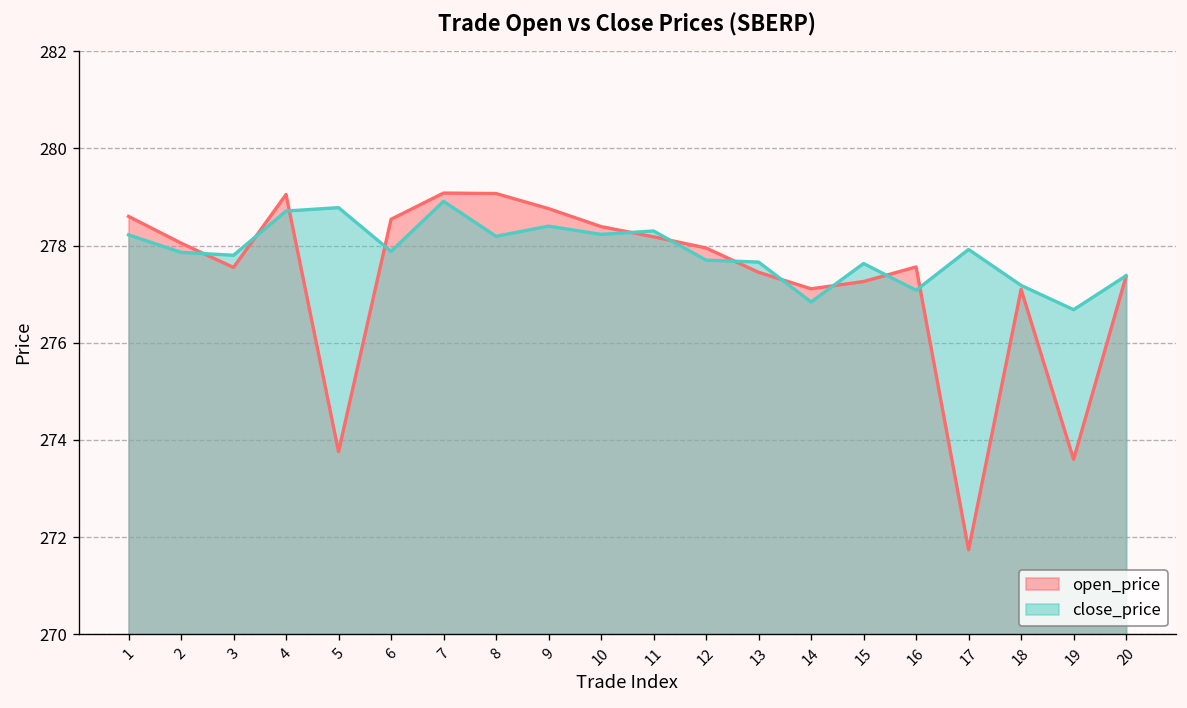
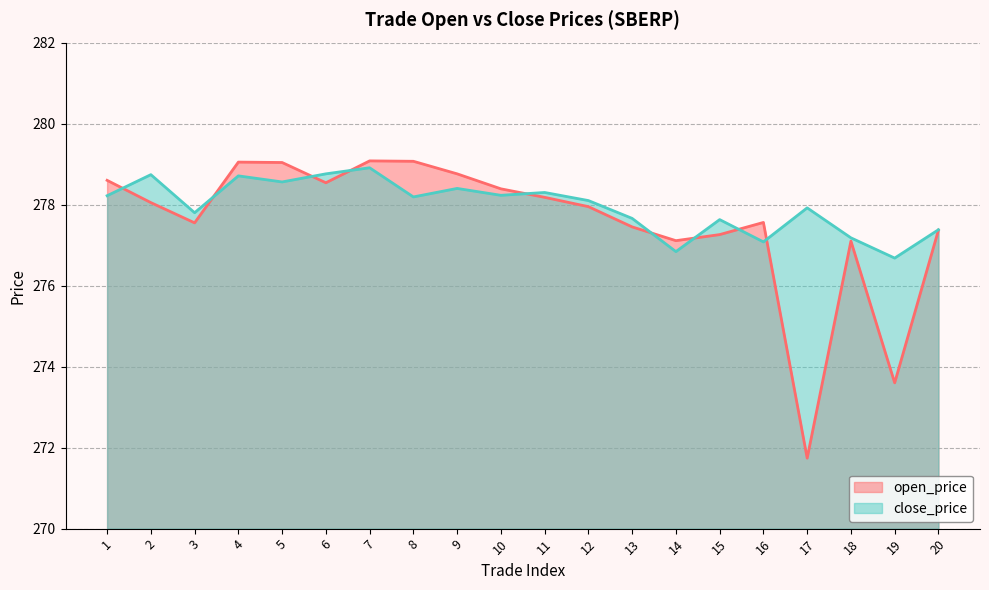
close_price, 2: 277.9 -> 278.7
open_price, 5: 273.8 -> 279.0
close_price, 5: 278.8 -> 278.6
close_price, 6: 277.9 -> 278.8
close_price, 12: 277.7 -> 278.1
